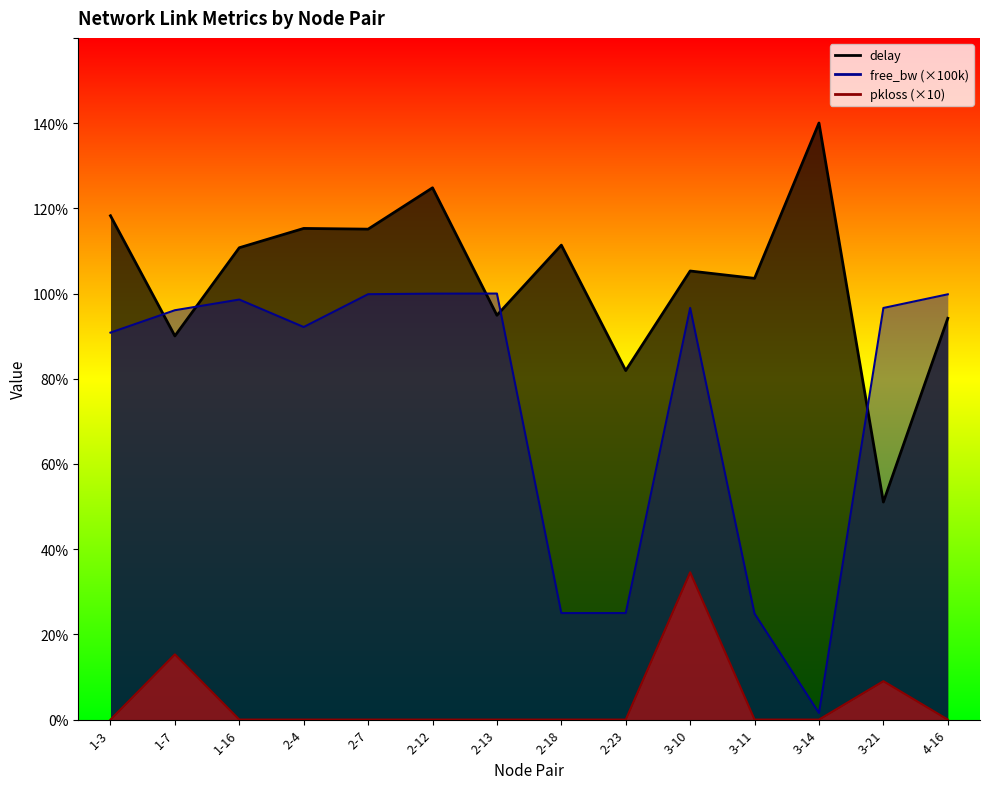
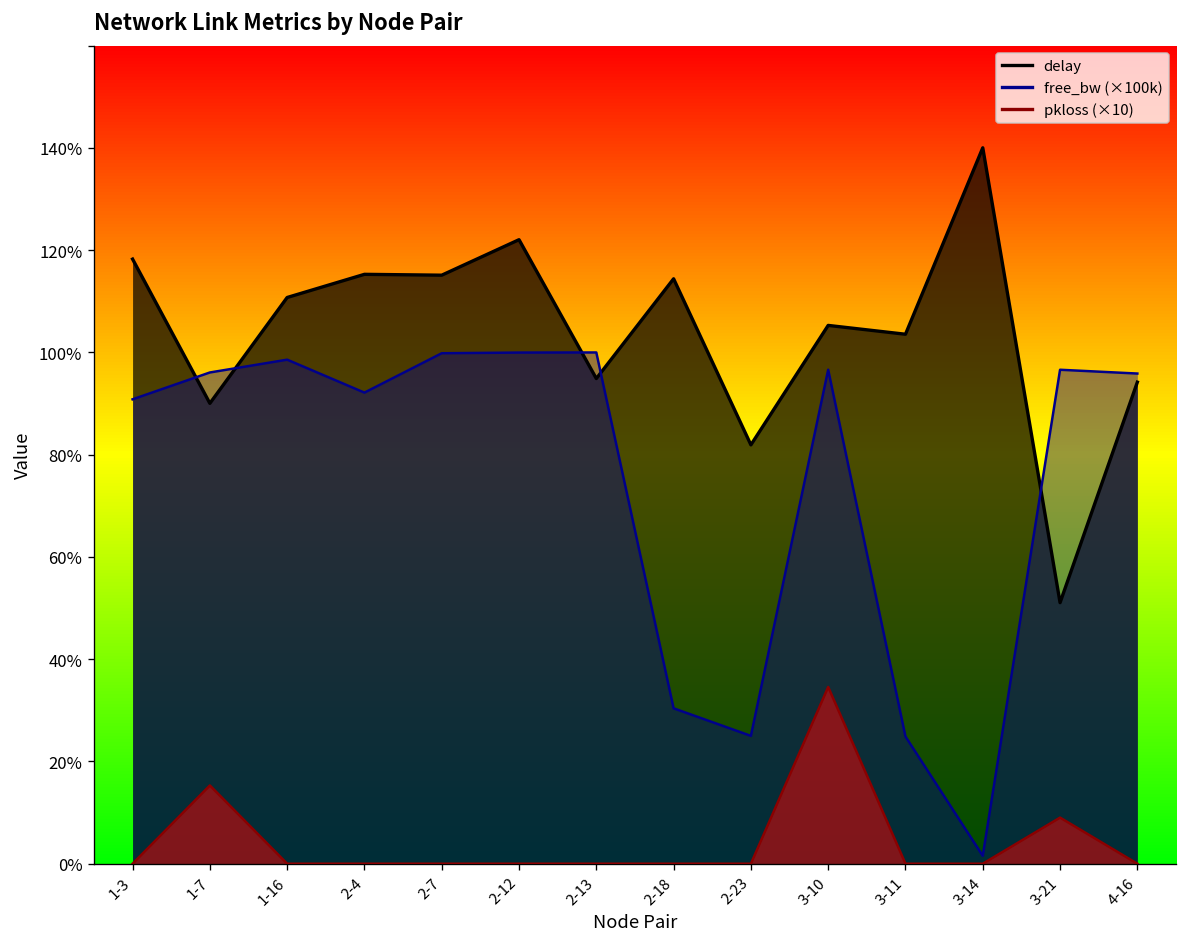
delay, 2-12: 125% -> 122%
delay, 2-18: 111% -> 114%
free_bw (×100k), 2-18: 25% -> 30%
free_bw (×100k), 4-16: 100% -> 96%
